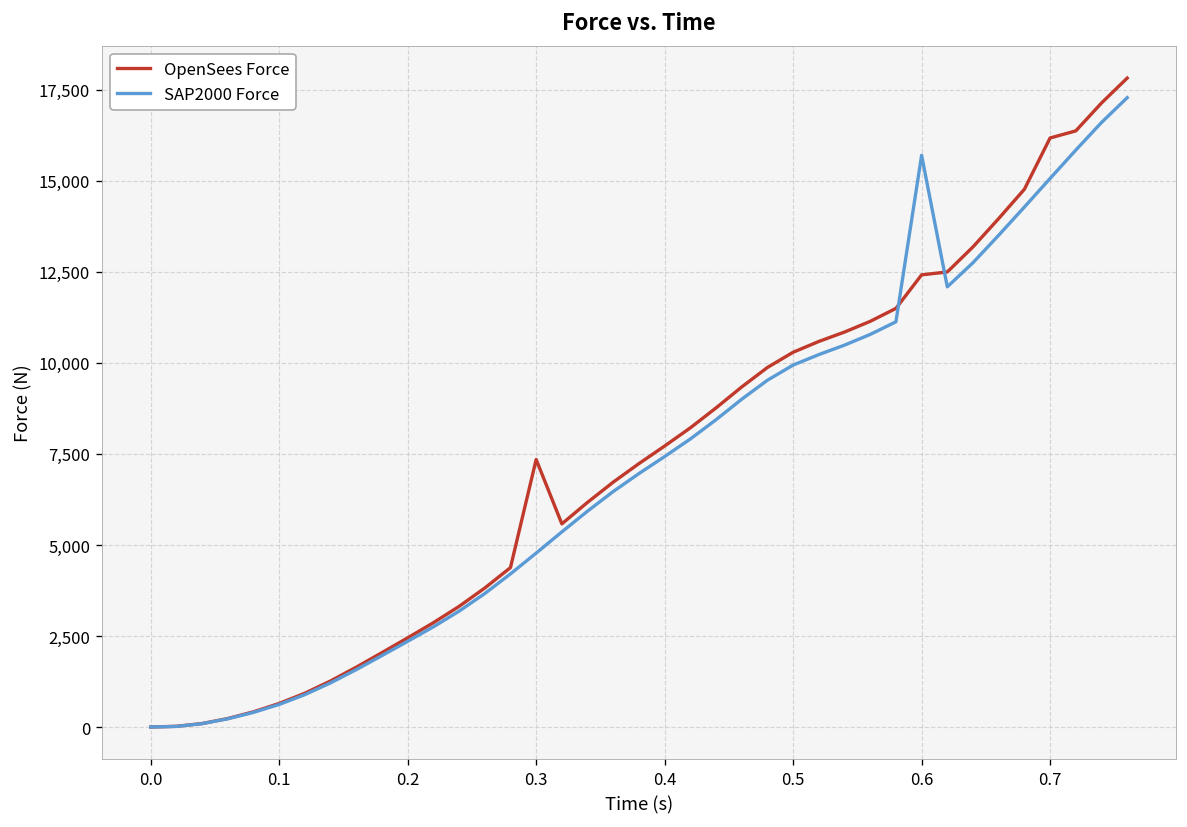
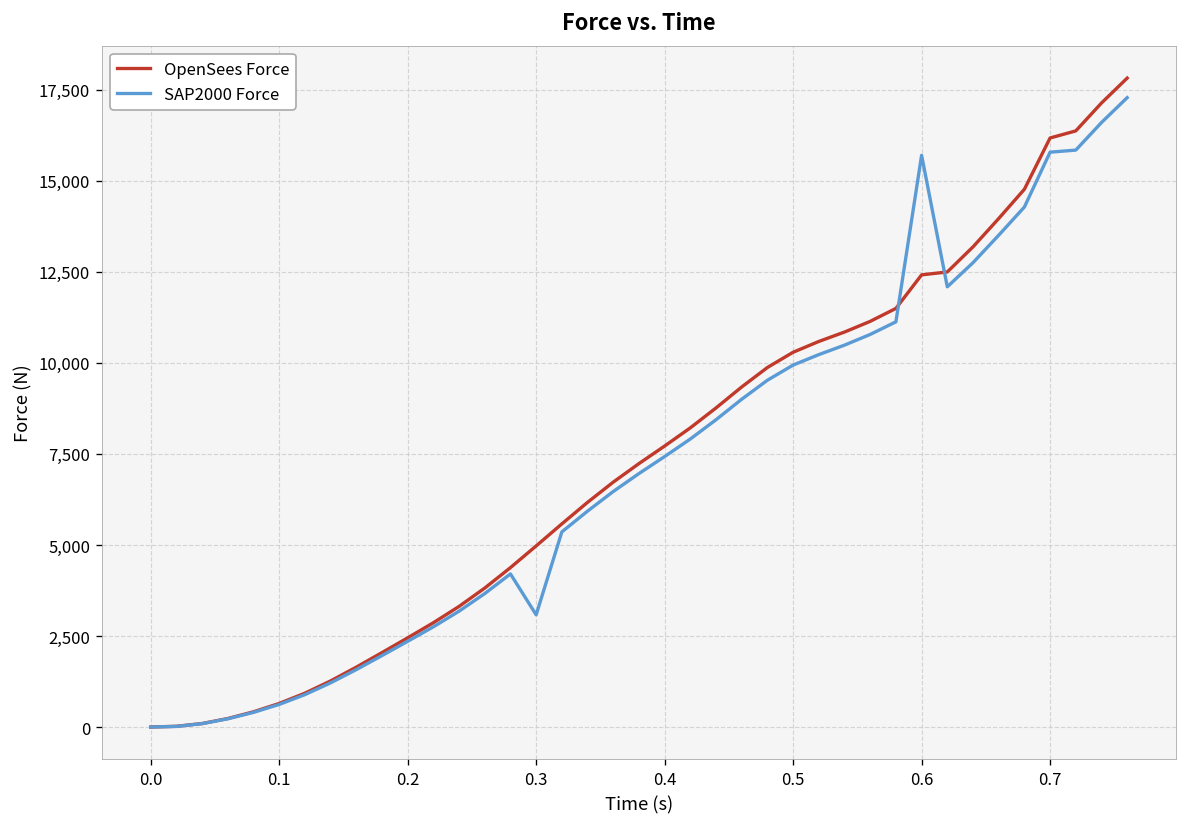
OpenSees Force, 0.3: 7,300 -> 5,000
SAP2000 Force, 0.3: 4,800 -> 3,100
SAP2000 Force, 0.7: 15,100 -> 15,800
